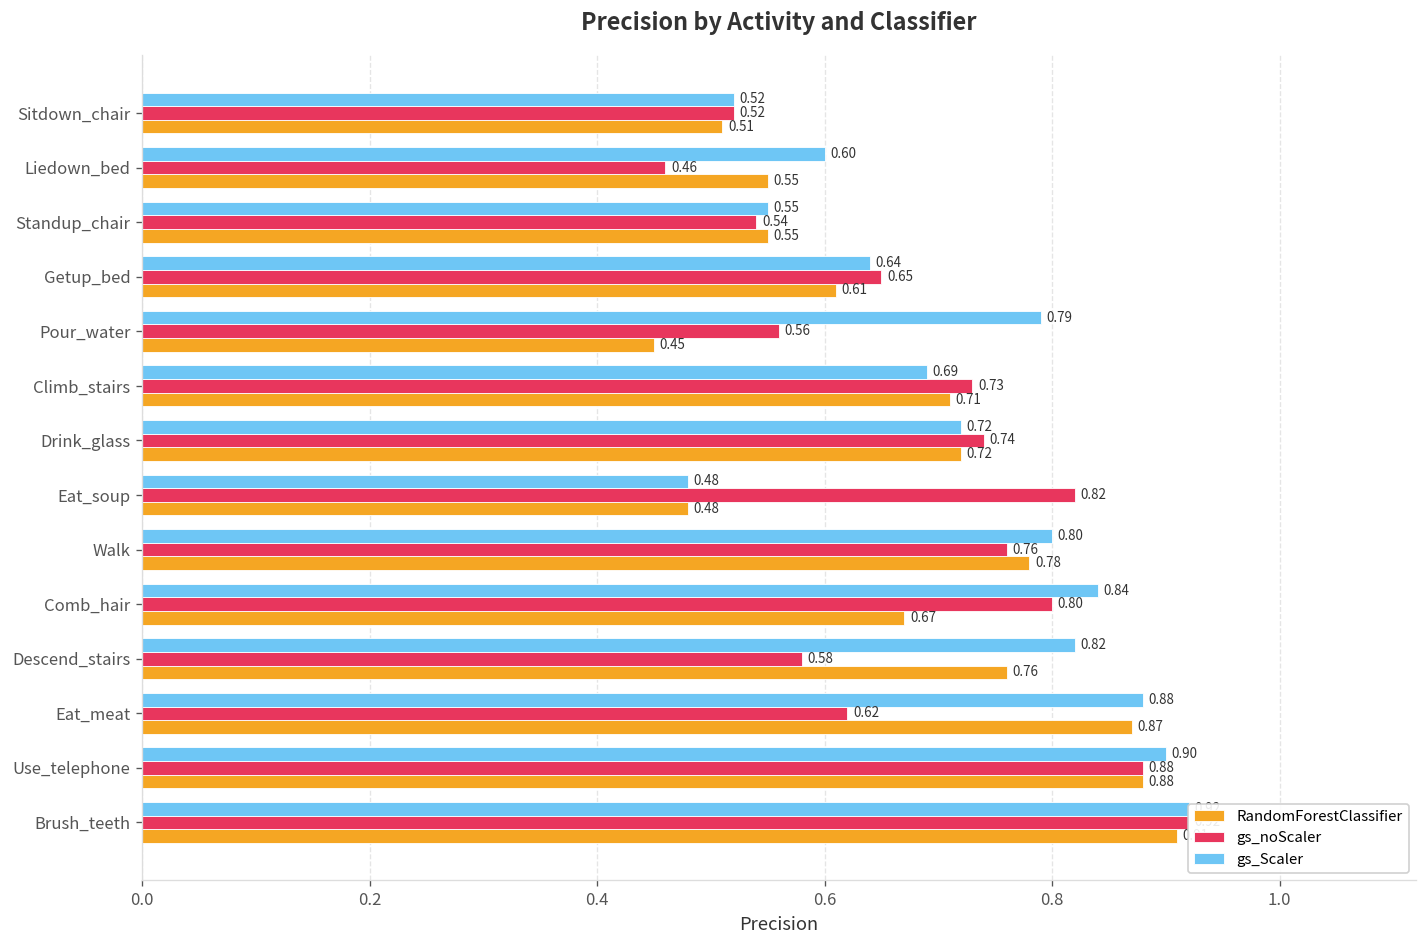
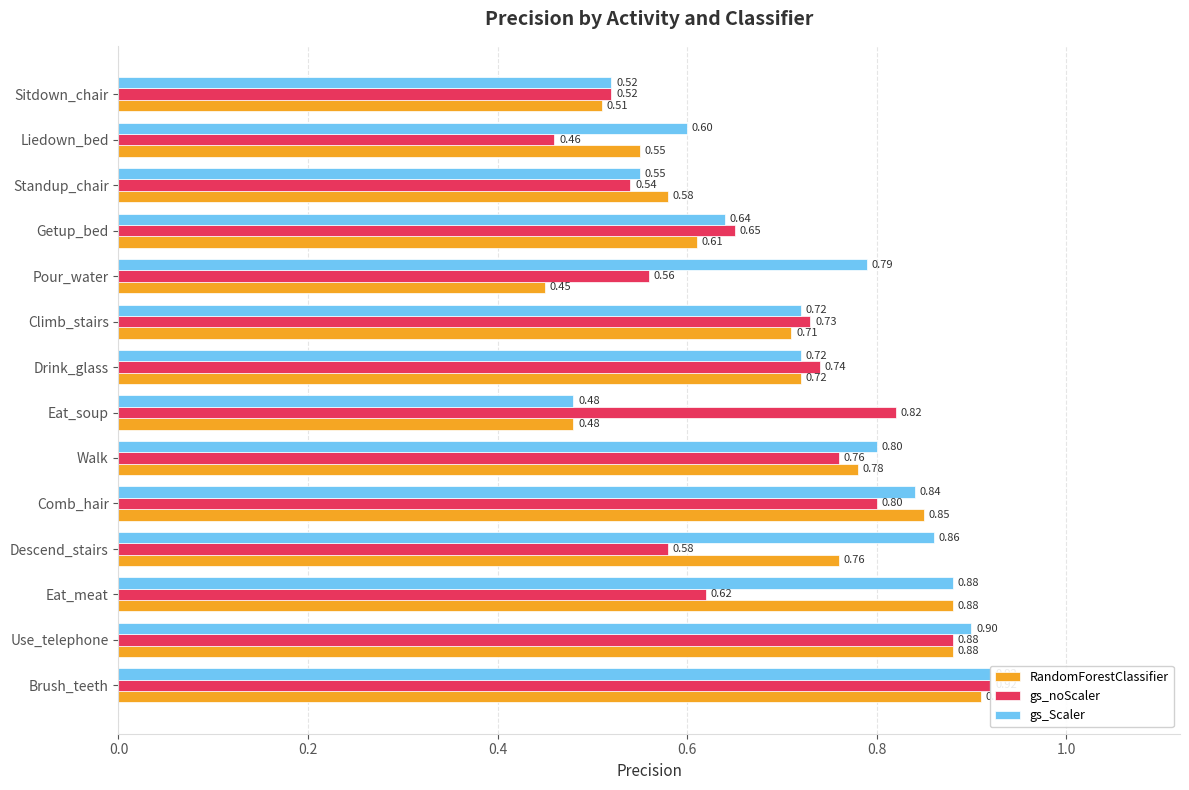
RandomForestClassifier, Standup_chair: 0.55 -> 0.58
gs_Scaler, Climb_stairs: 0.69 -> 0.72
RandomForestClassifier, Comb_hair: 0.67 -> 0.85
gs_Scaler, Descend_stairs: 0.82 -> 0.86
RandomForestClassifier, Eat_meat: 0.87 -> 0.88
